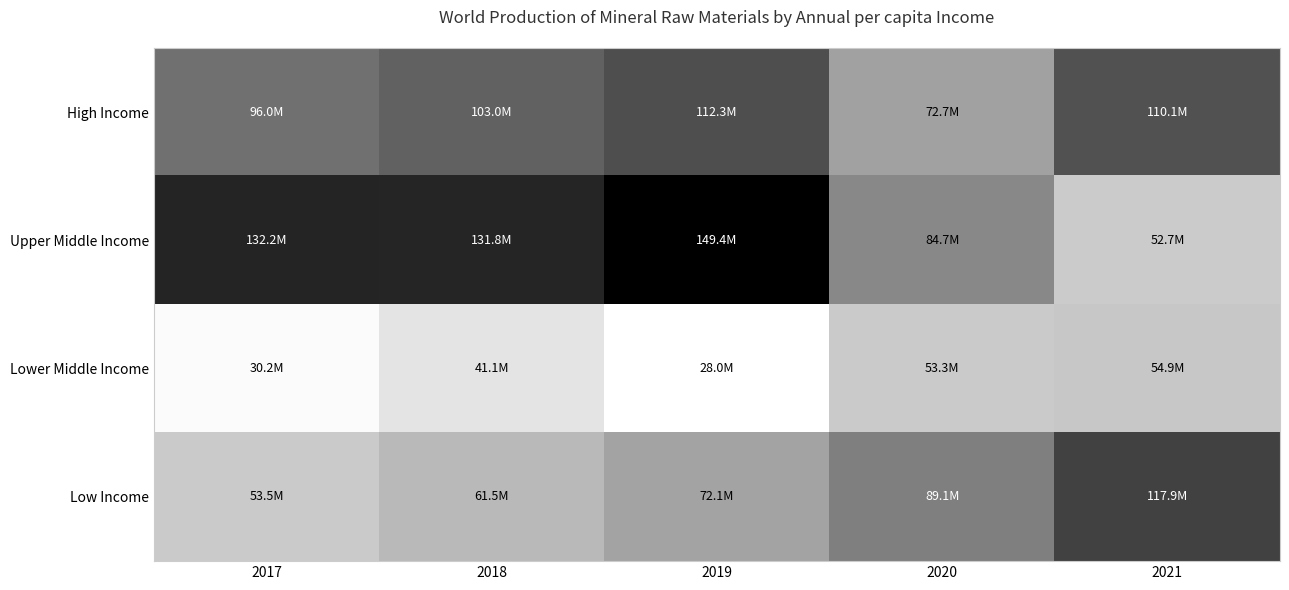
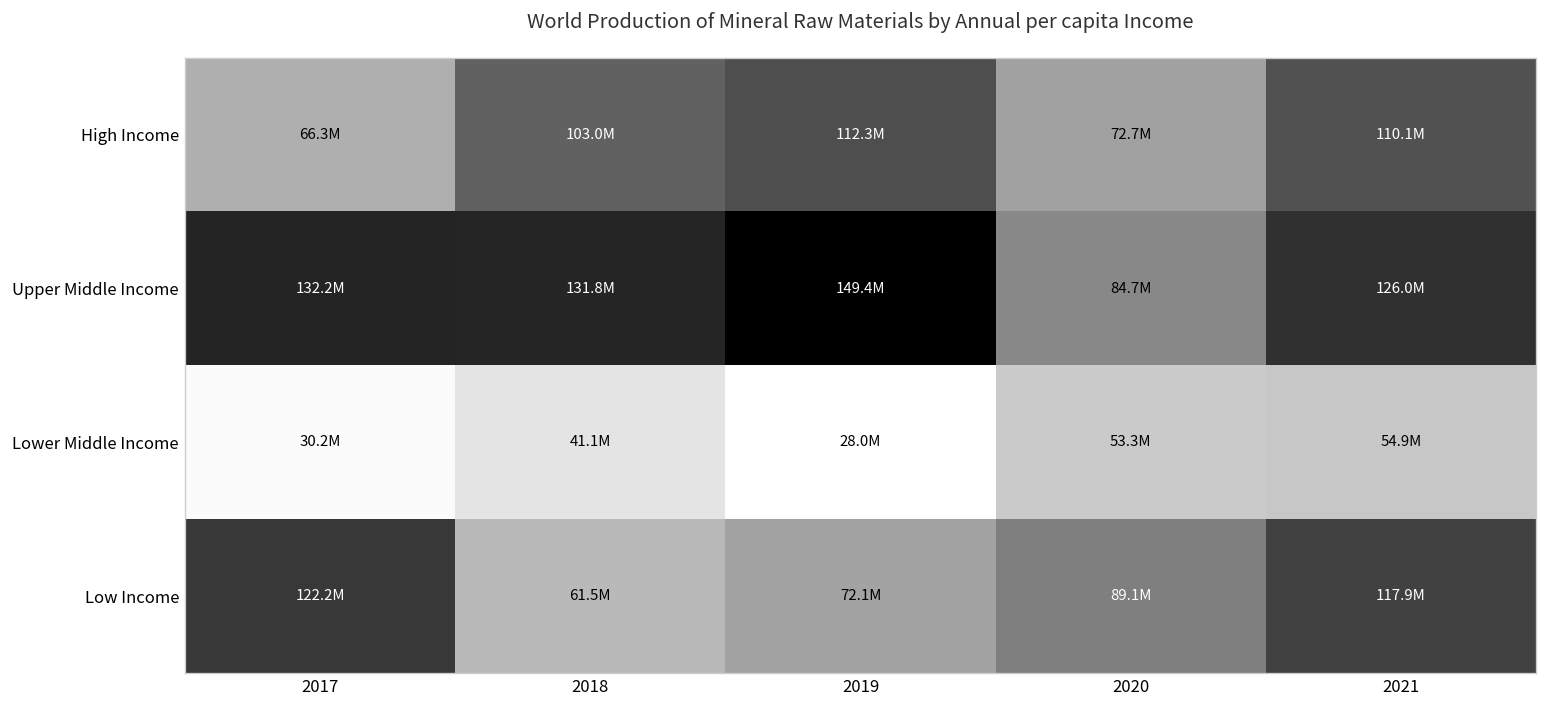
High Income, 2017: 96.0M -> 66.3M
Upper Middle Income, 2021: 52.7M -> 126.0M
Low Income, 2017: 53.5M -> 122.2M
